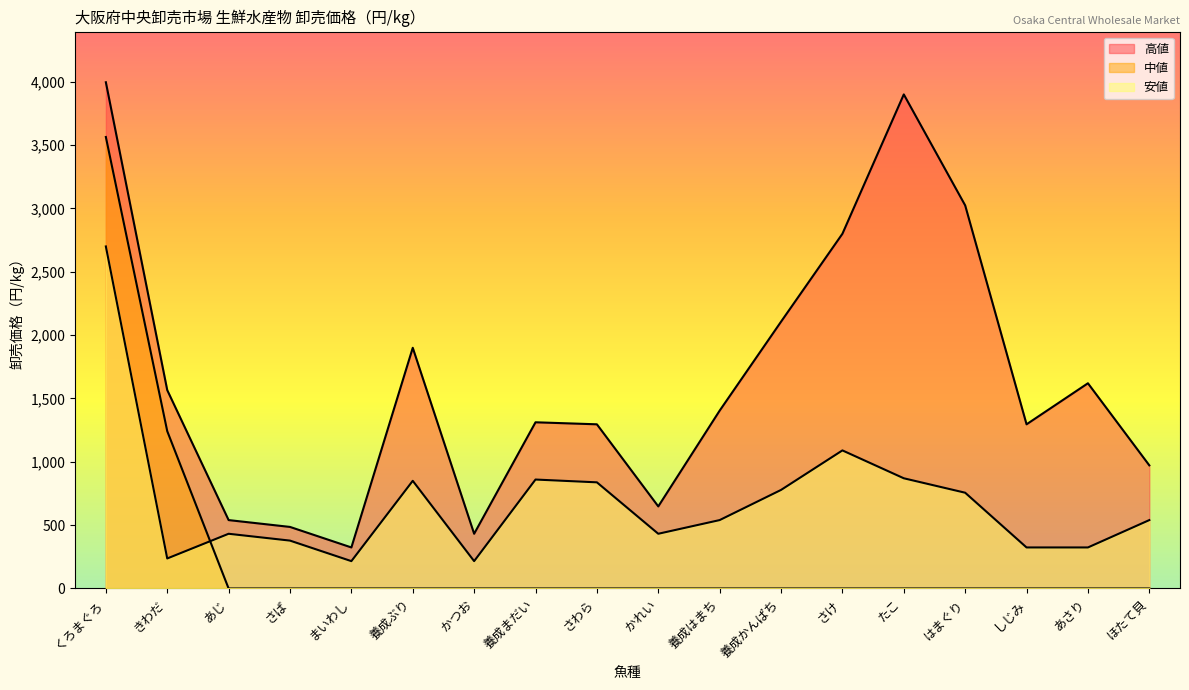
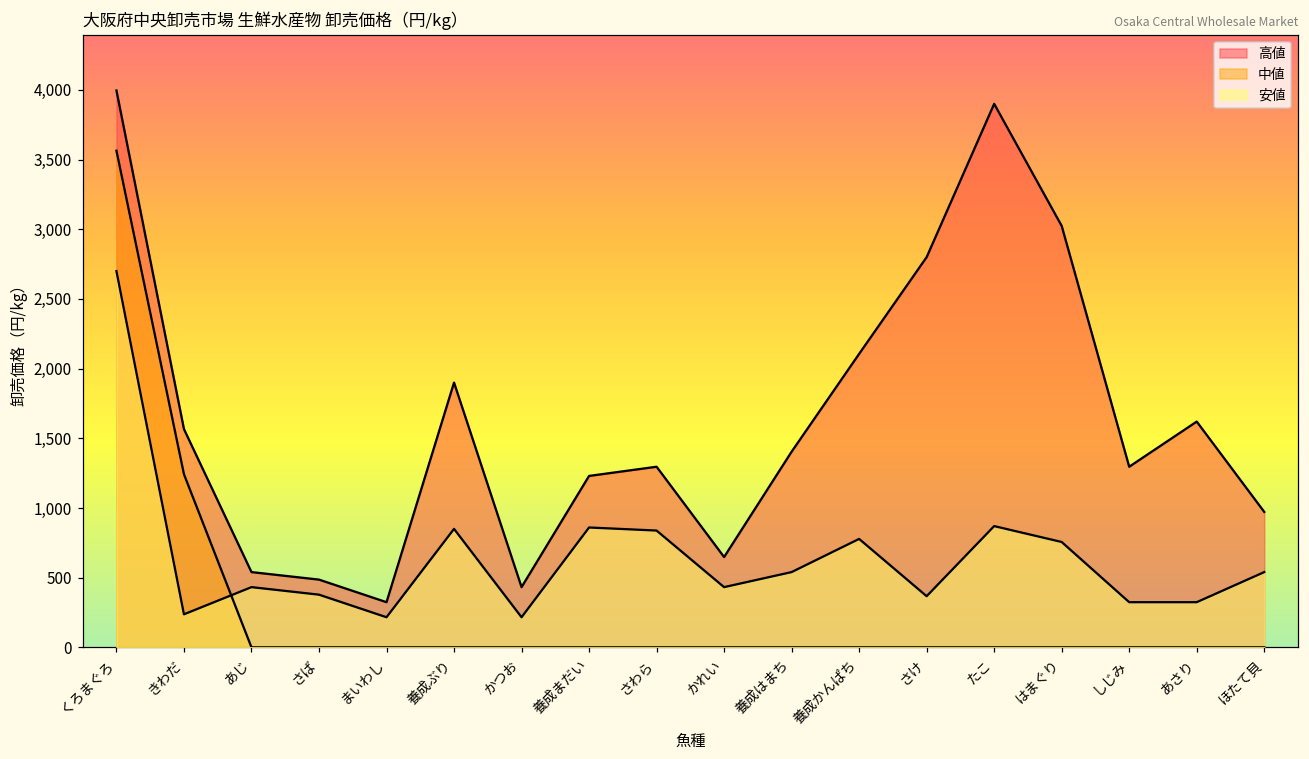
高値, 養成まだい: 1,310 -> 1,230
安値, さけ: 1,090 -> 370
